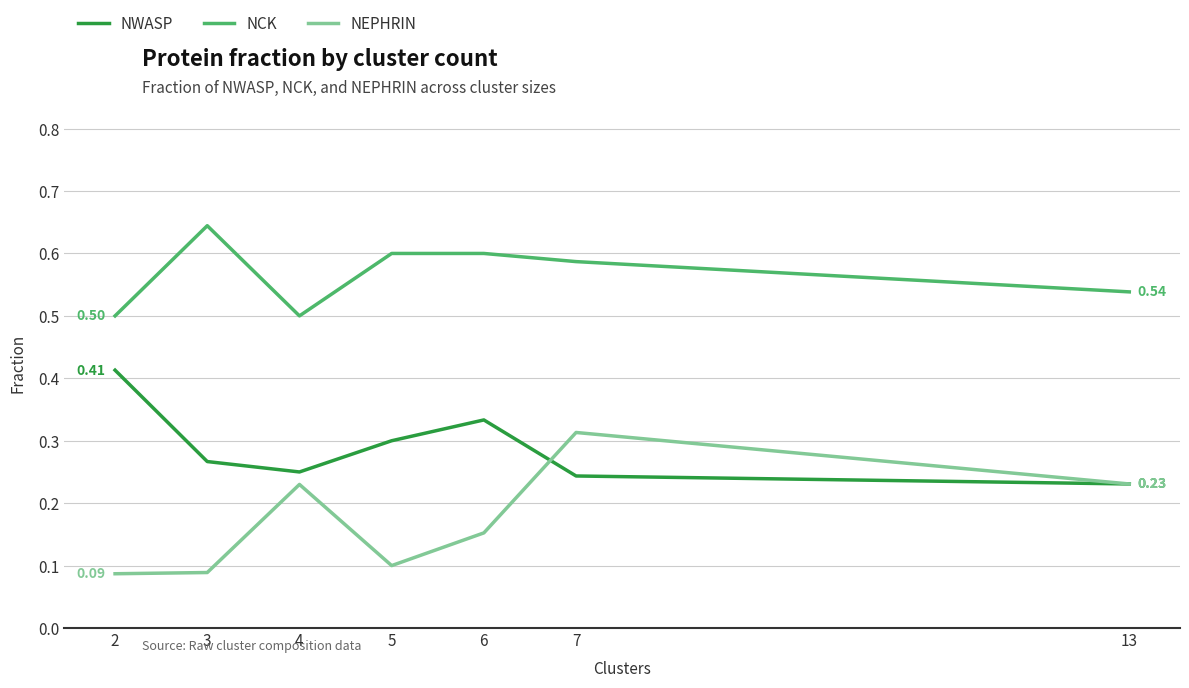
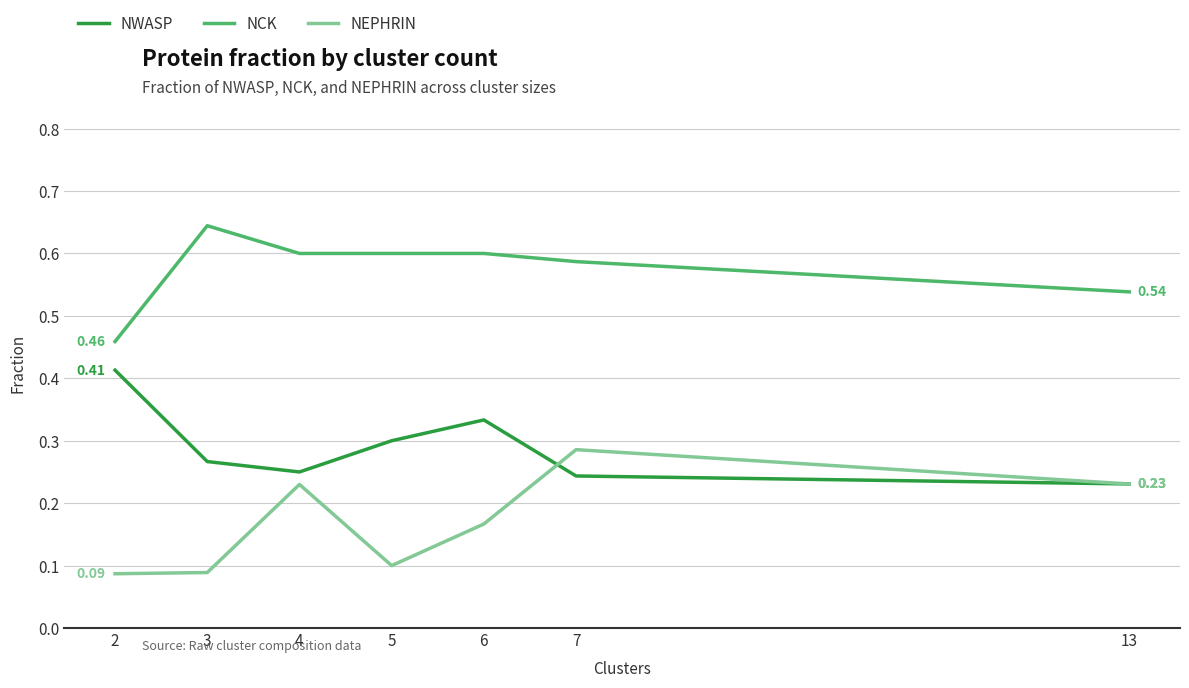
NCK, 2: 0.50 -> 0.46
NCK, 4: 0.5 -> 0.6
NEPHRIN, 6: 0.15 -> 0.17
NEPHRIN, 7: 0.31 -> 0.29
